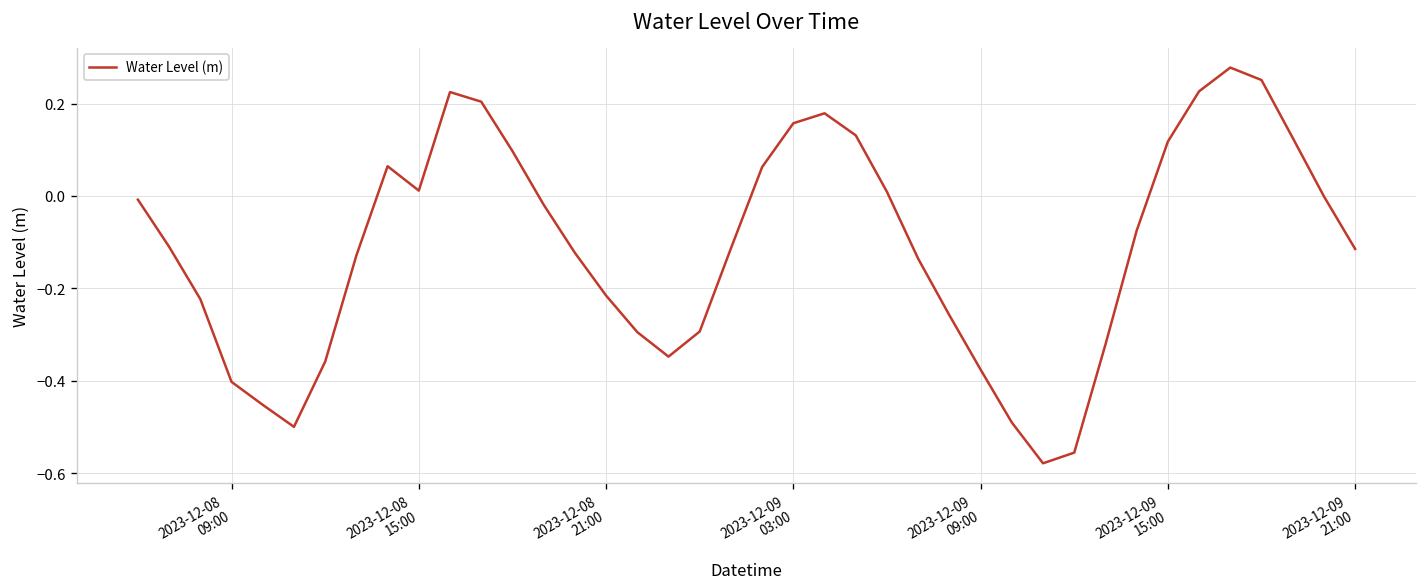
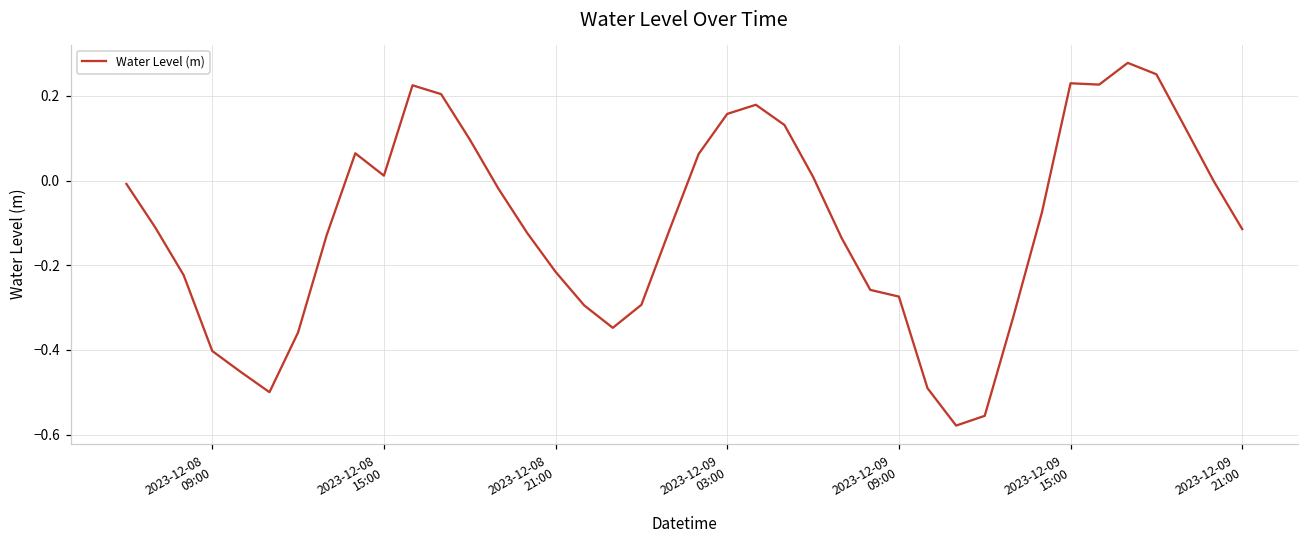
2023-12-09 09:00: -0.38 -> -0.27
2023-12-09 15:00: 0.12 -> 0.23
